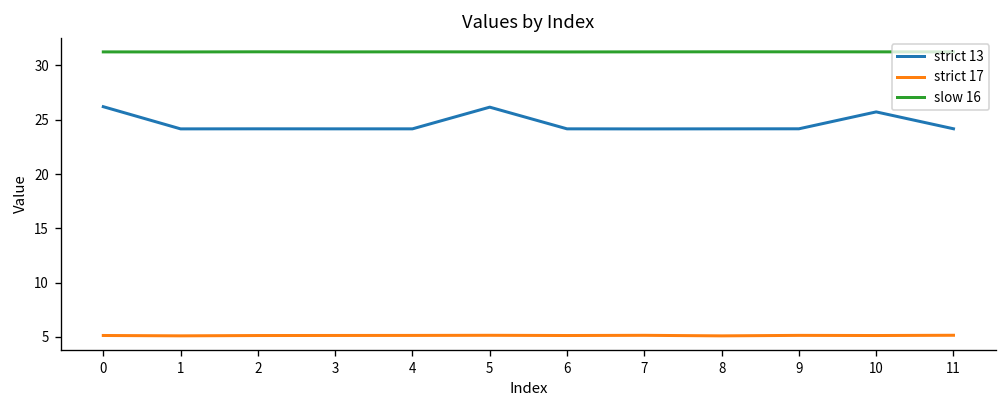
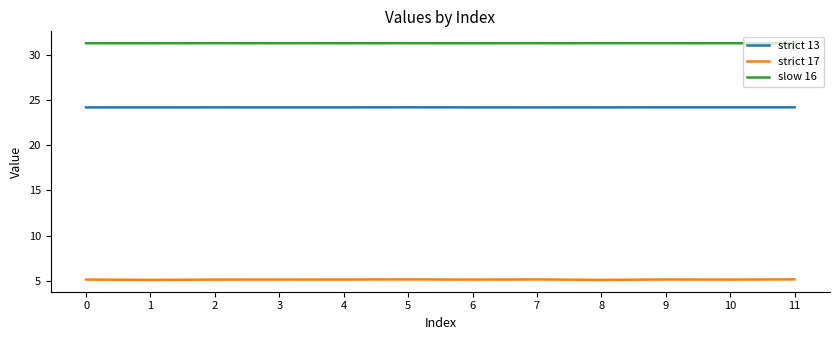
strict 13, 0: 26 -> 24
strict 13, 5: 26 -> 24
strict 13, 10: 26 -> 24
